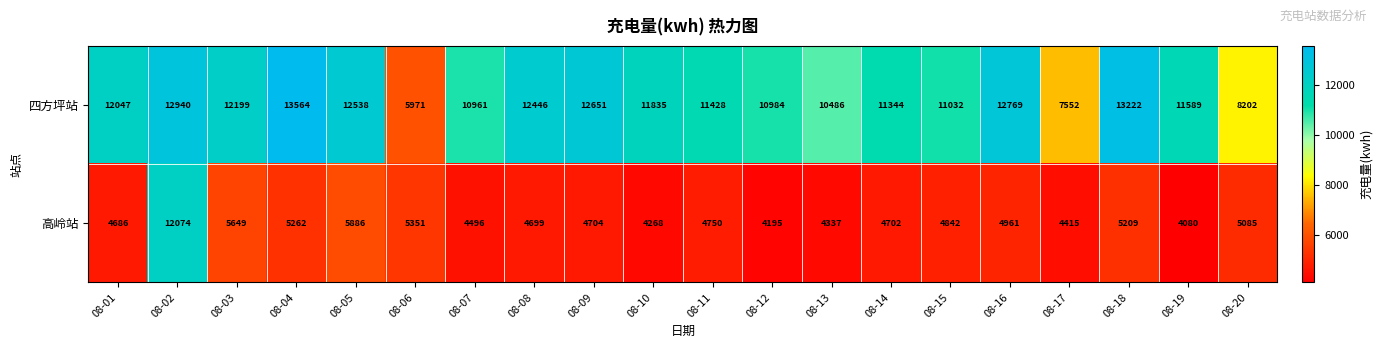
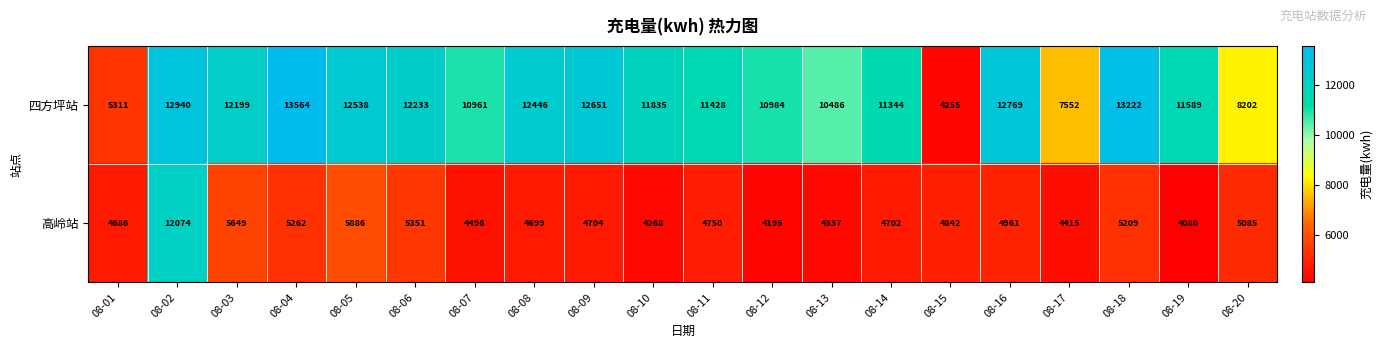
四方坪站, 08-01: 12047 -> 5311
四方坪站, 08-06: 5971 -> 12233
四方坪站, 08-15: 11032 -> 4255
